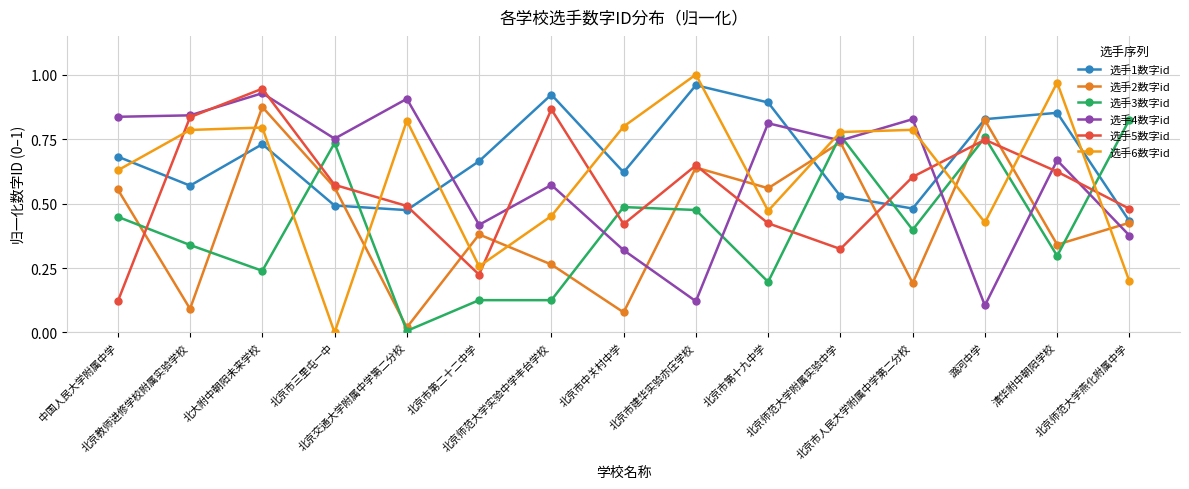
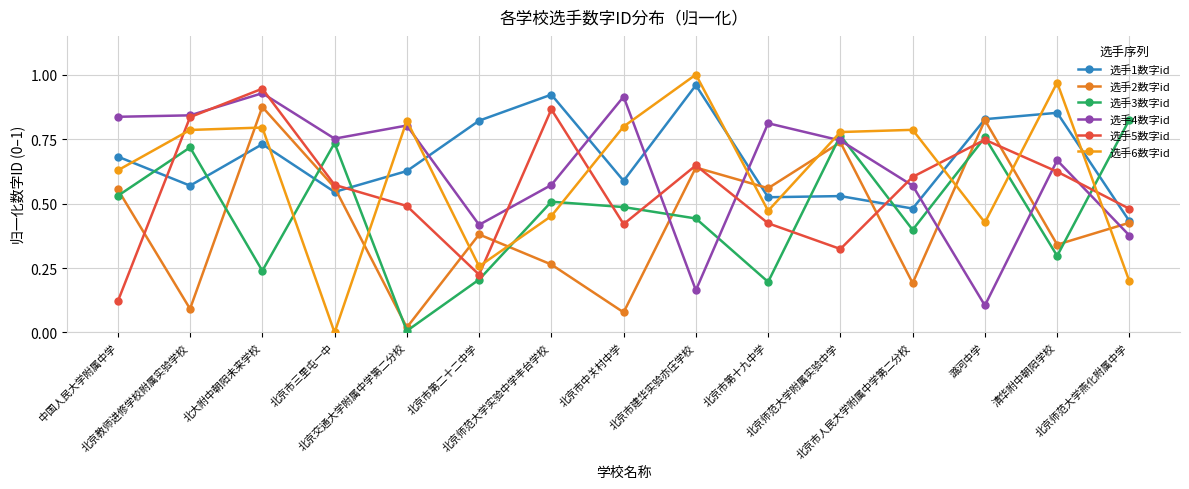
选手3数字id, 中国人民大学附属中学: 0.45 -> 0.53
选手3数字id, 北京教师进修学校附属实验学校: 0.34 -> 0.72
选手1数字id, 北京市三里屯一中: 0.49 -> 0.54
选手1数字id, 北京交通大学附属中学第二分校: 0.47 -> 0.63
选手4数字id, 北京交通大学附属中学第二分校: 0.91 -> 0.80
选手1数字id, 北京市第二十二中学: 0.66 -> 0.82
选手3数字id, 北京市第二十二中学: 0.13 -> 0.21
选手3数字id, 北京师范大学实验中学丰台学校: 0.13 -> 0.51
选手1数字id, 北京市中关村中学: 0.62 -> 0.59
选手4数字id, 北京市中关村中学: 0.32 -> 0.91
选手3数字id, 北京市建华实验亦庄学校: 0.47 -> 0.44
选手4数字id, 北京市建华实验亦庄学校: 0.12 -> 0.16
选手1数字id, 北京市第十九中学: 0.89 -> 0.52
选手4数字id, 北京市人民大学附属中学第二分校: 0.83 -> 0.57
